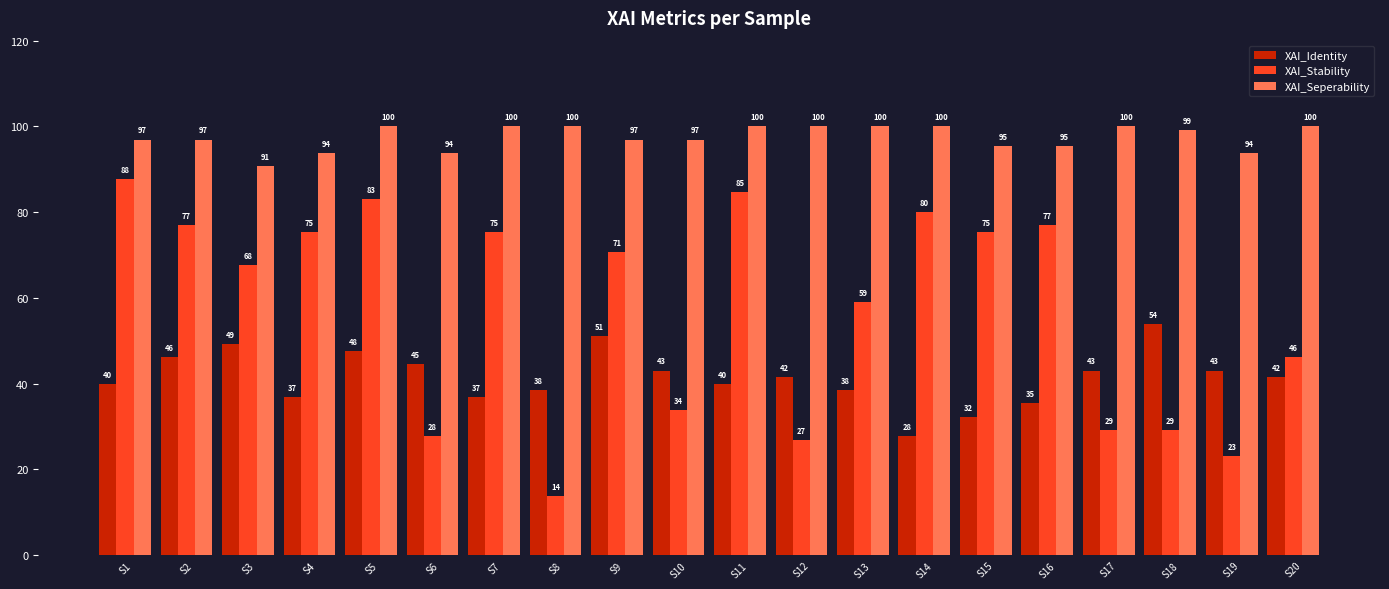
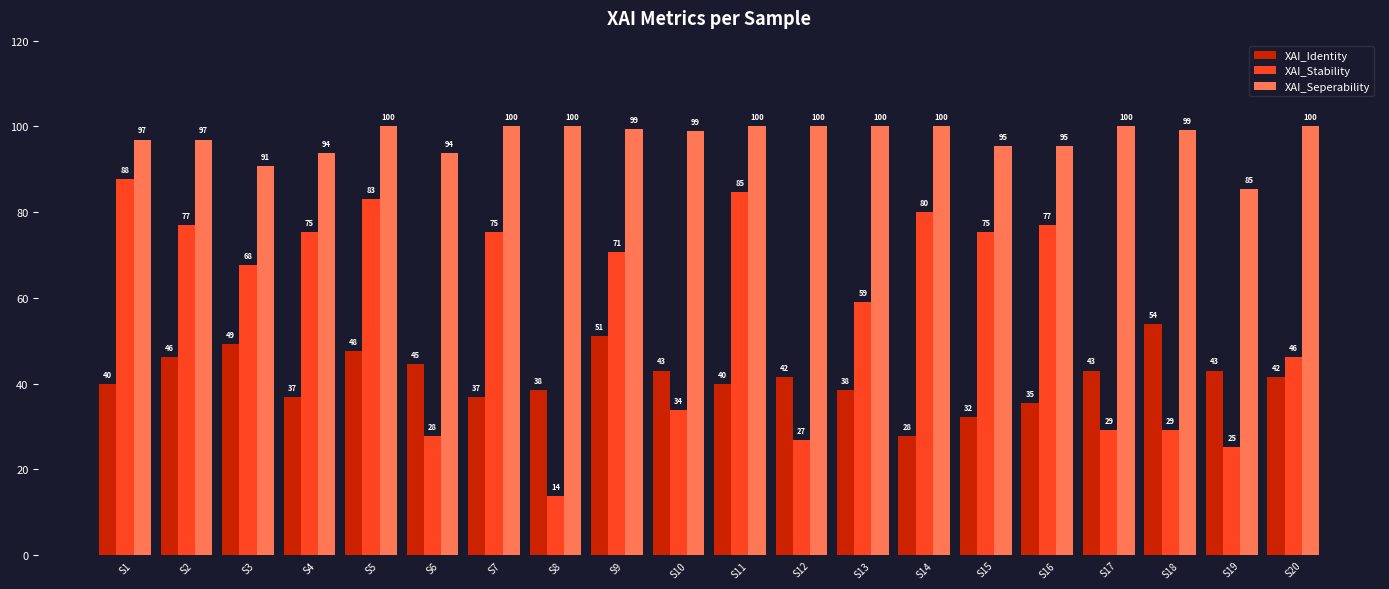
XAI_Seperability, S9: 97 -> 99
XAI_Seperability, S10: 97 -> 99
XAI_Stability, S19: 23 -> 25
XAI_Seperability, S19: 94 -> 85
